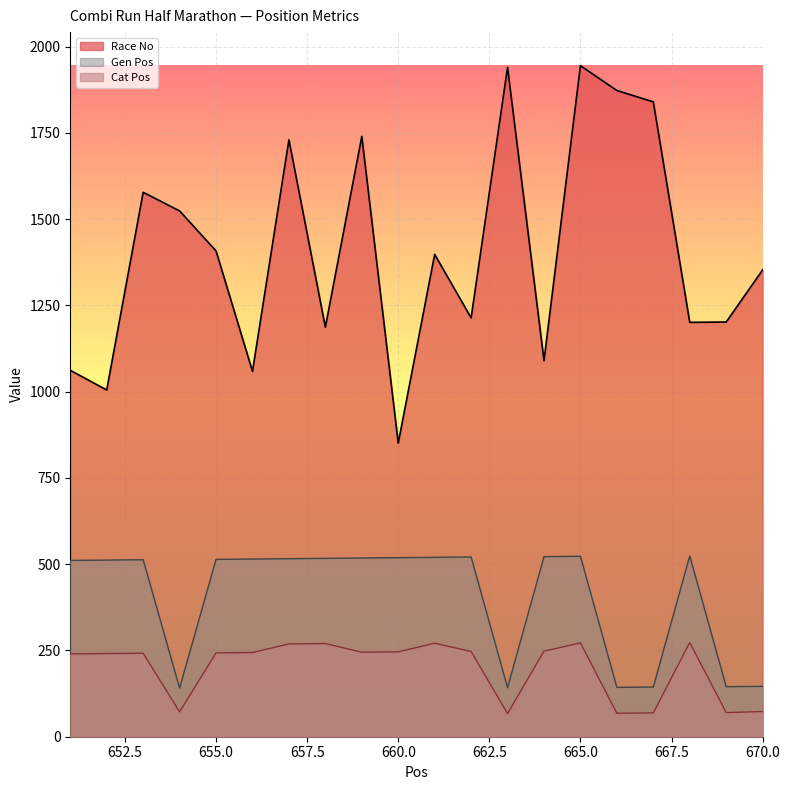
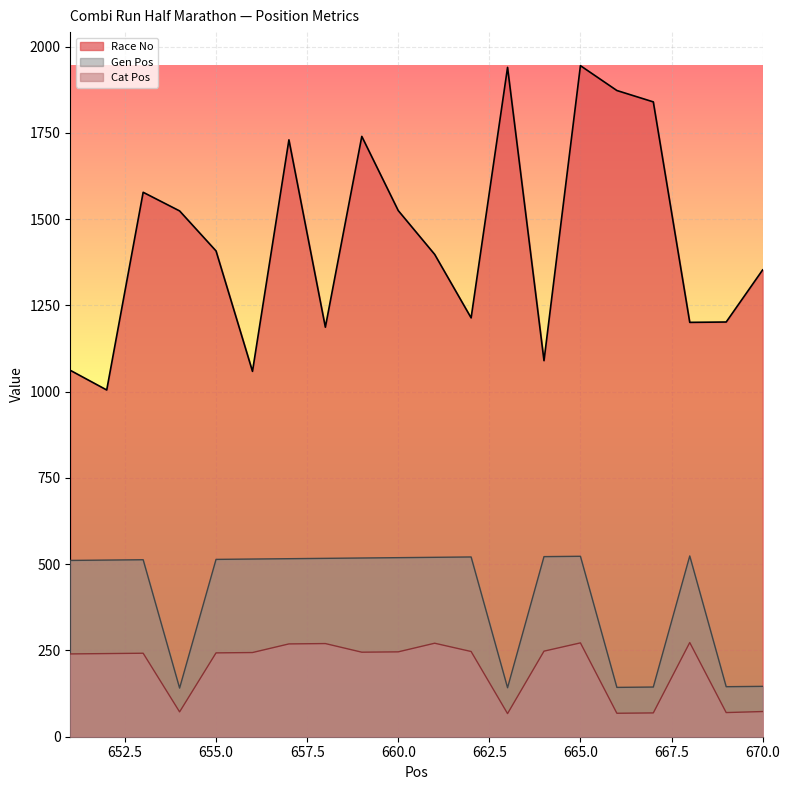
Race No, 660.0: 850 -> 1530
